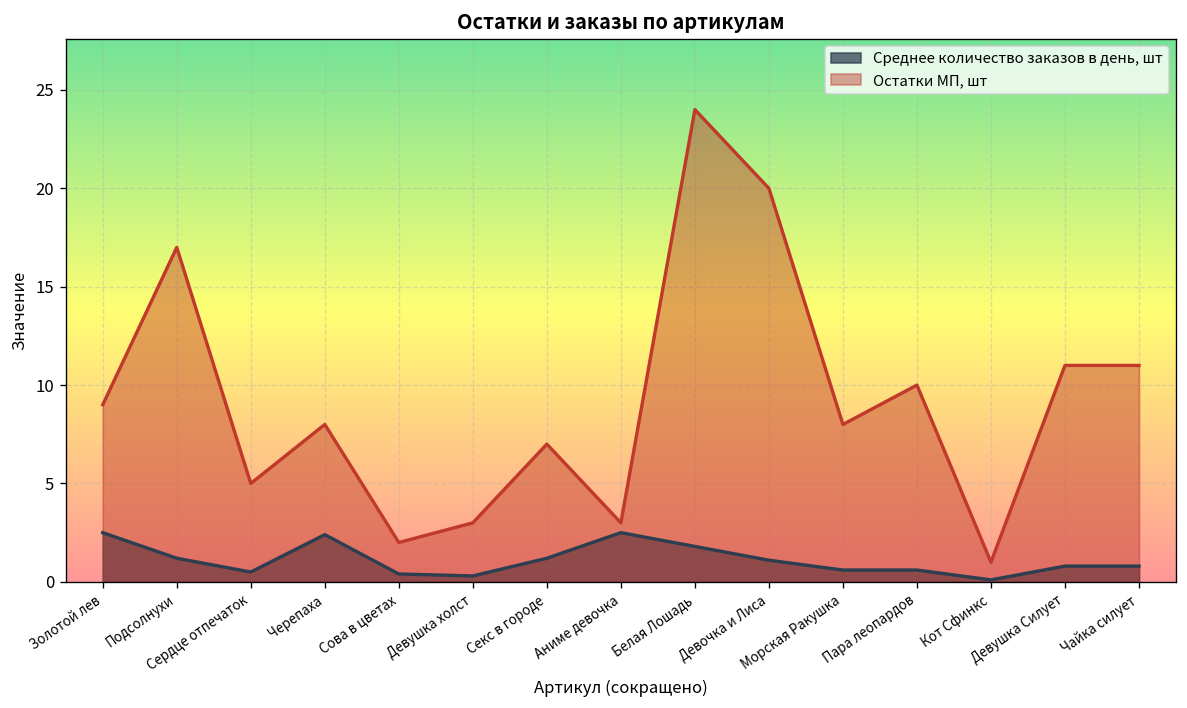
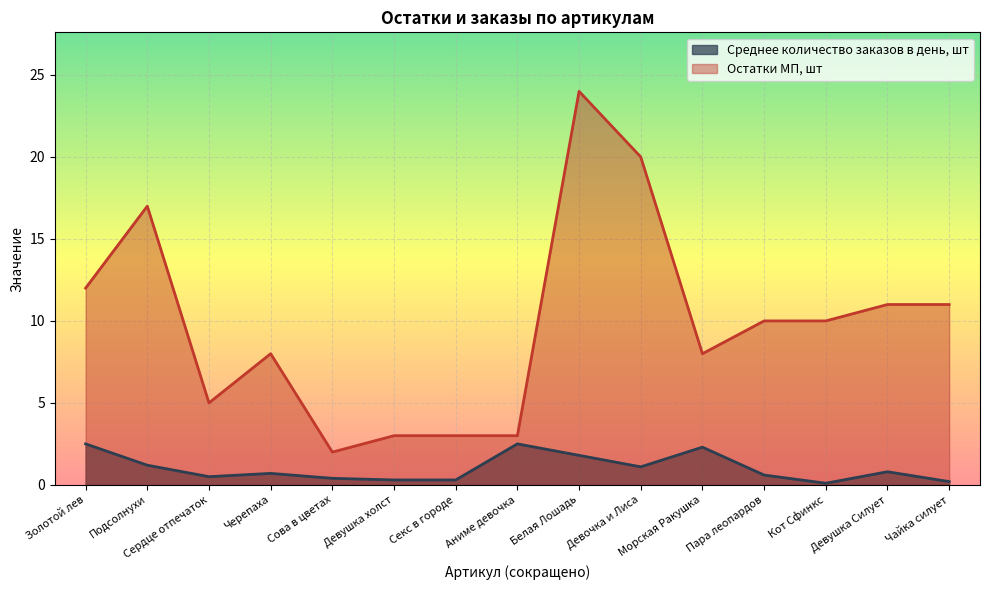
Остатки МП, шт, Золотой лев: 9 -> 12
Среднее количество заказов в день, шт, Черепаха: 2.4 -> 0.7
Среднее количество заказов в день, шт, Секс в городе: 1.2 -> 0.3
Остатки МП, шт, Секс в городе: 7 -> 3
Среднее количество заказов в день, шт, Морская Ракушка: 0.6 -> 2.3
Остатки МП, шт, Кот Сфинкс: 1 -> 10
Среднее количество заказов в день, шт, Чайка силует: 0.8 -> 0.2
